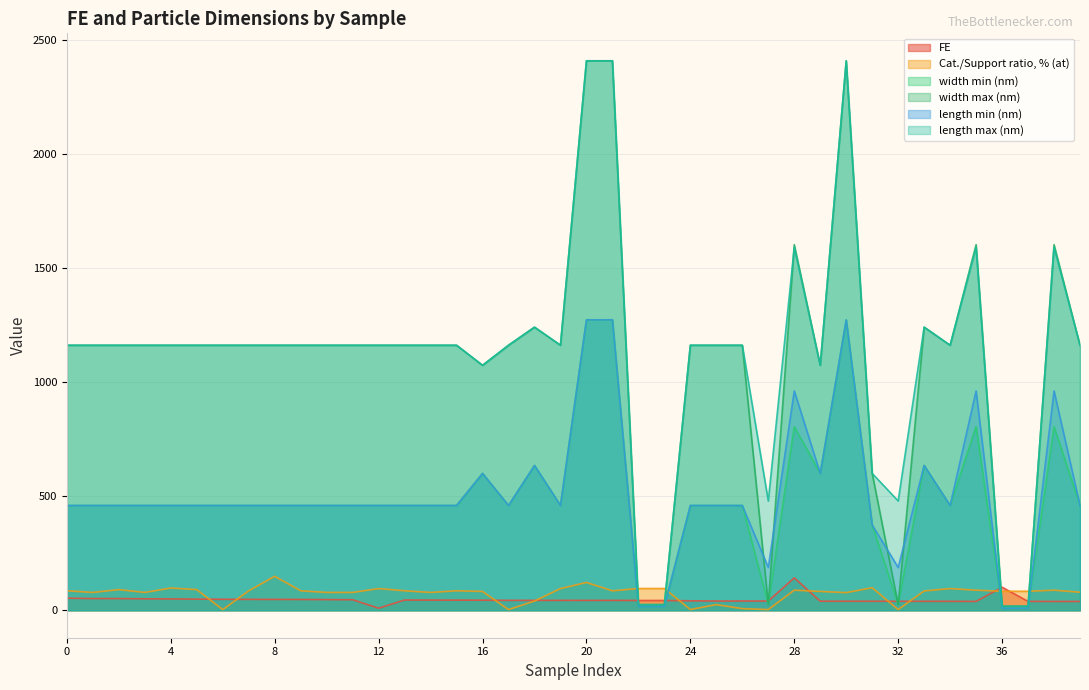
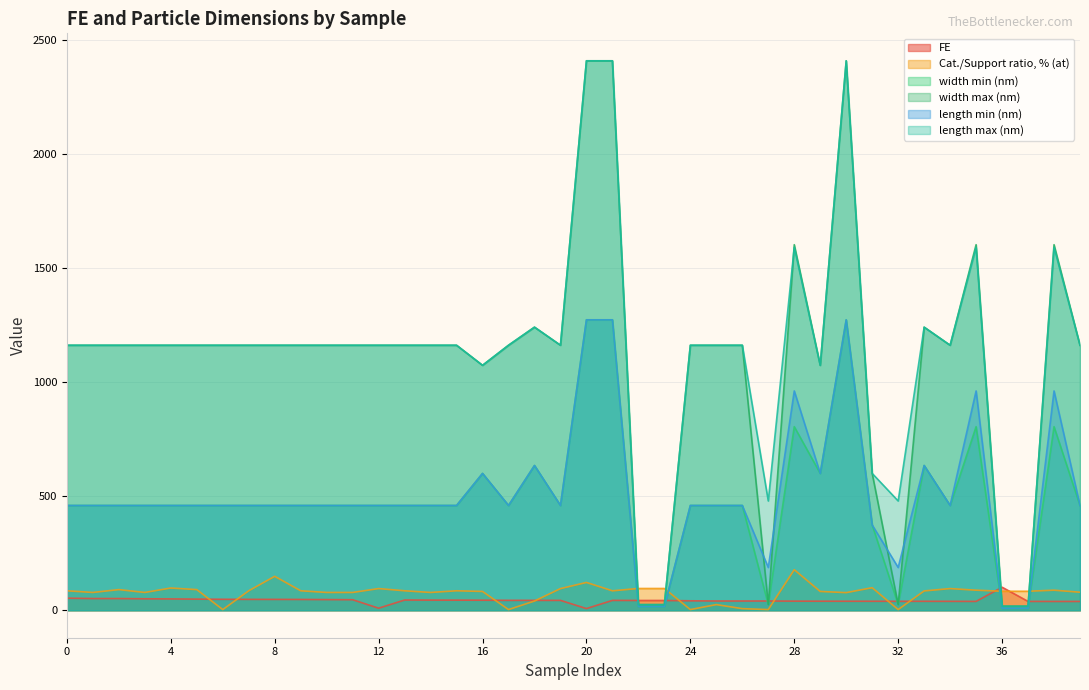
FE, 20: 40 -> 10
FE, 28: 140 -> 40
Cat./Support ratio, % (at), 28: 90 -> 180
